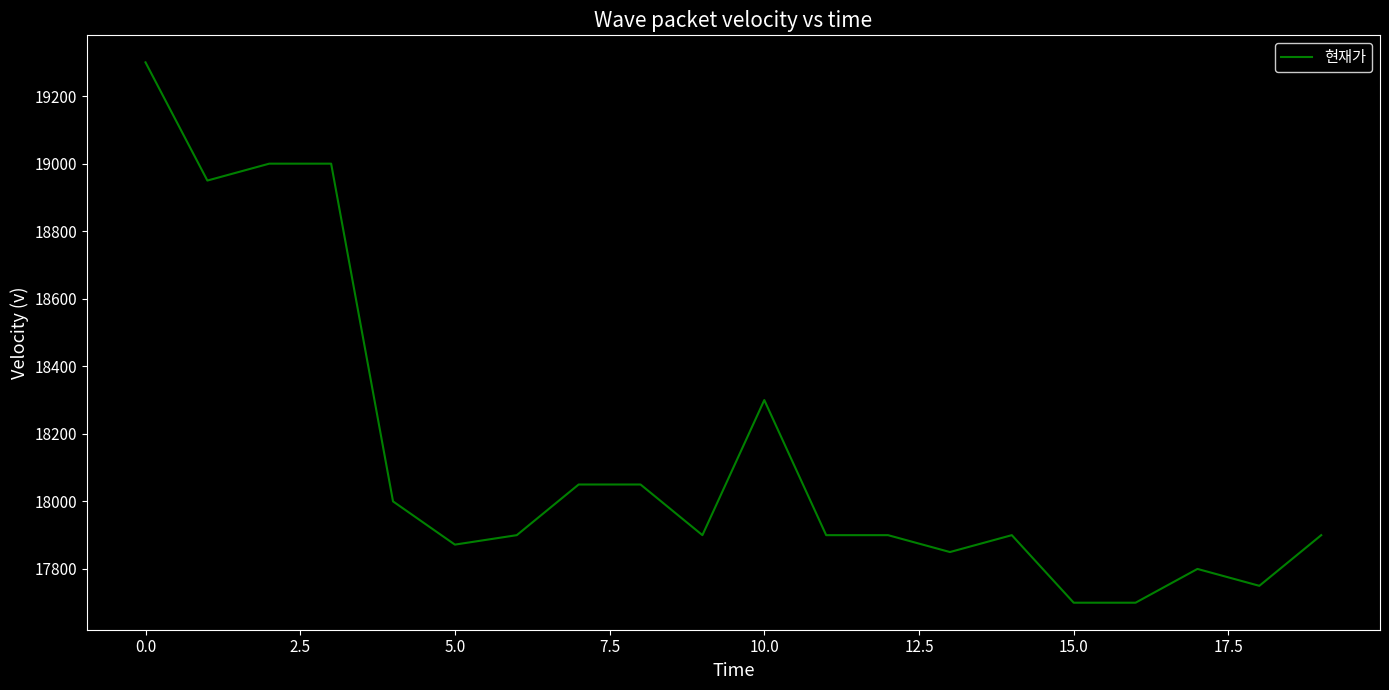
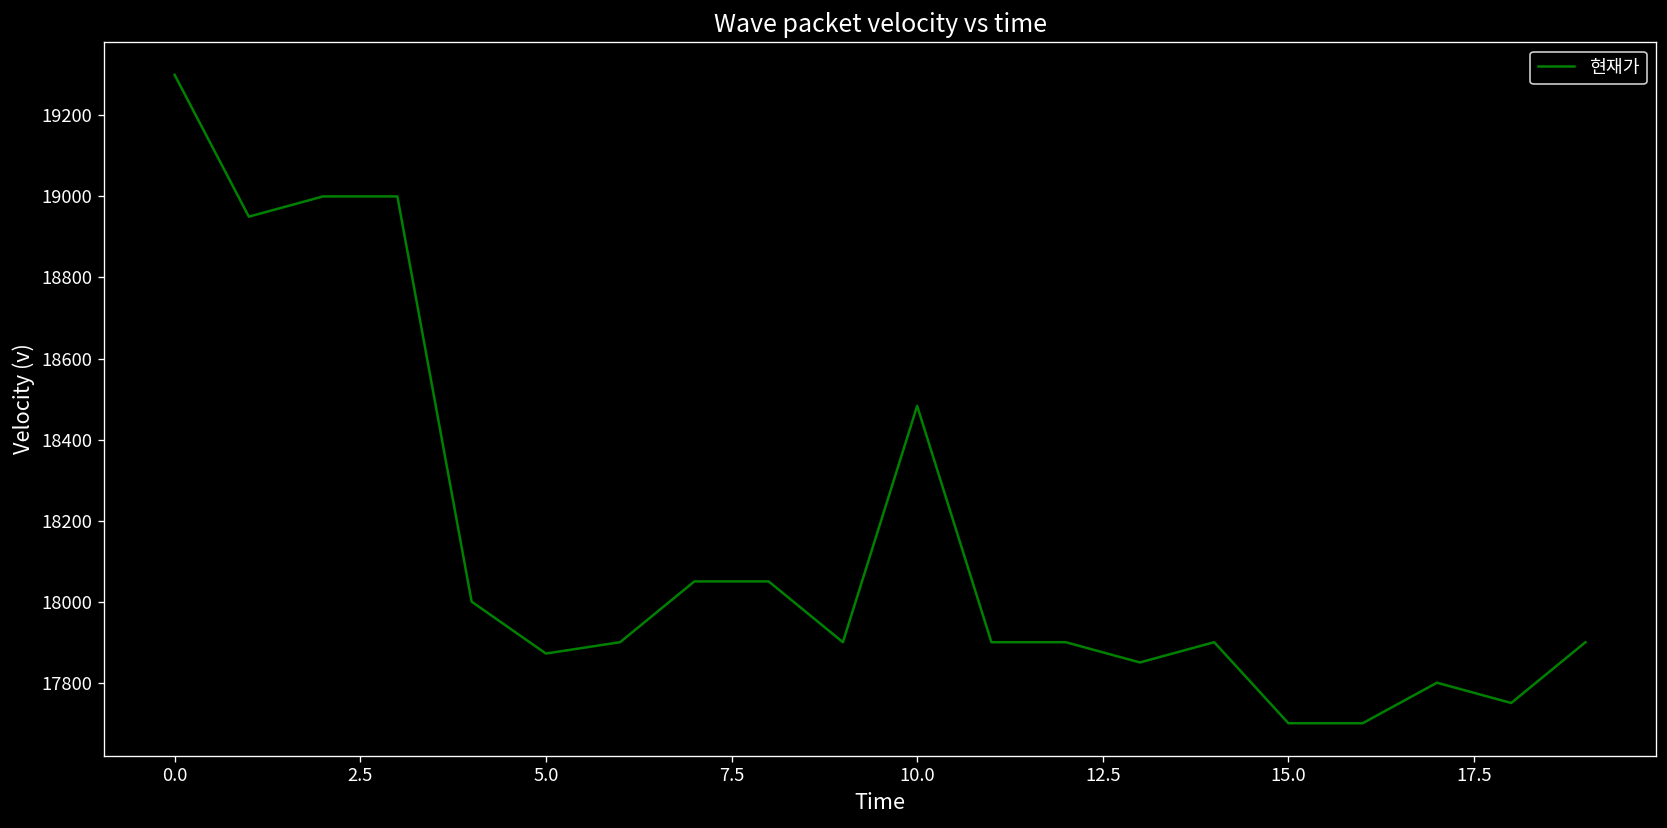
10.0: 18300 -> 18480
